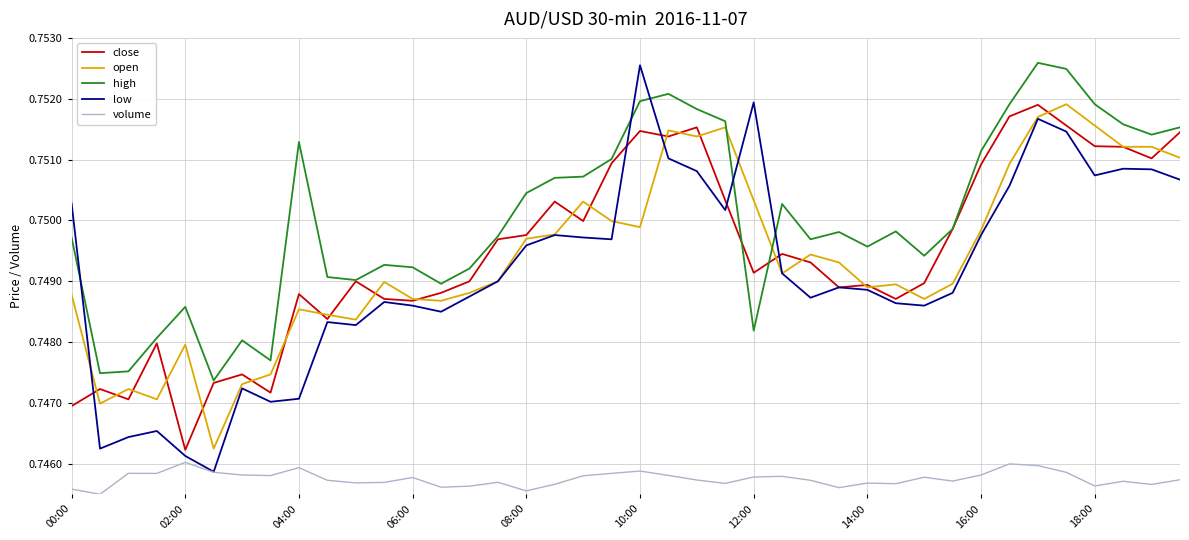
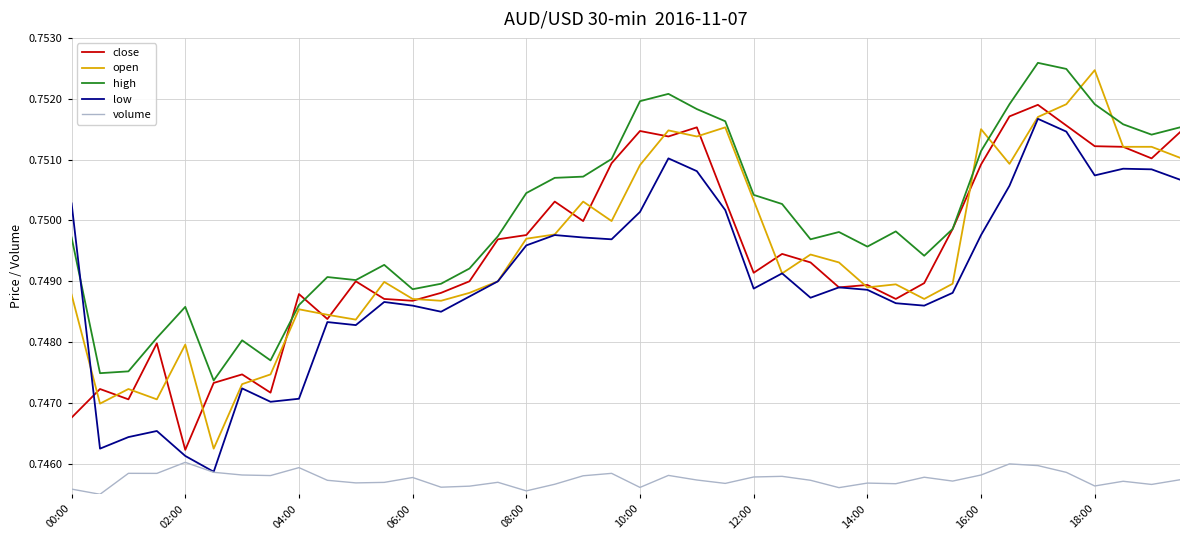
close, 00:00: 0.7470 -> 0.7468
high, 04:00: 0.7513 -> 0.7486
high, 06:00: 0.7492 -> 0.7489
open, 10:00: 0.7499 -> 0.7509
low, 10:00: 0.7526 -> 0.7501
volume, 10:00: 0.7459 -> 0.7456
high, 12:00: 0.7482 -> 0.7504
low, 12:00: 0.7519 -> 0.7489
open, 16:00: 0.7498 -> 0.7515
open, 18:00: 0.7516 -> 0.7525
